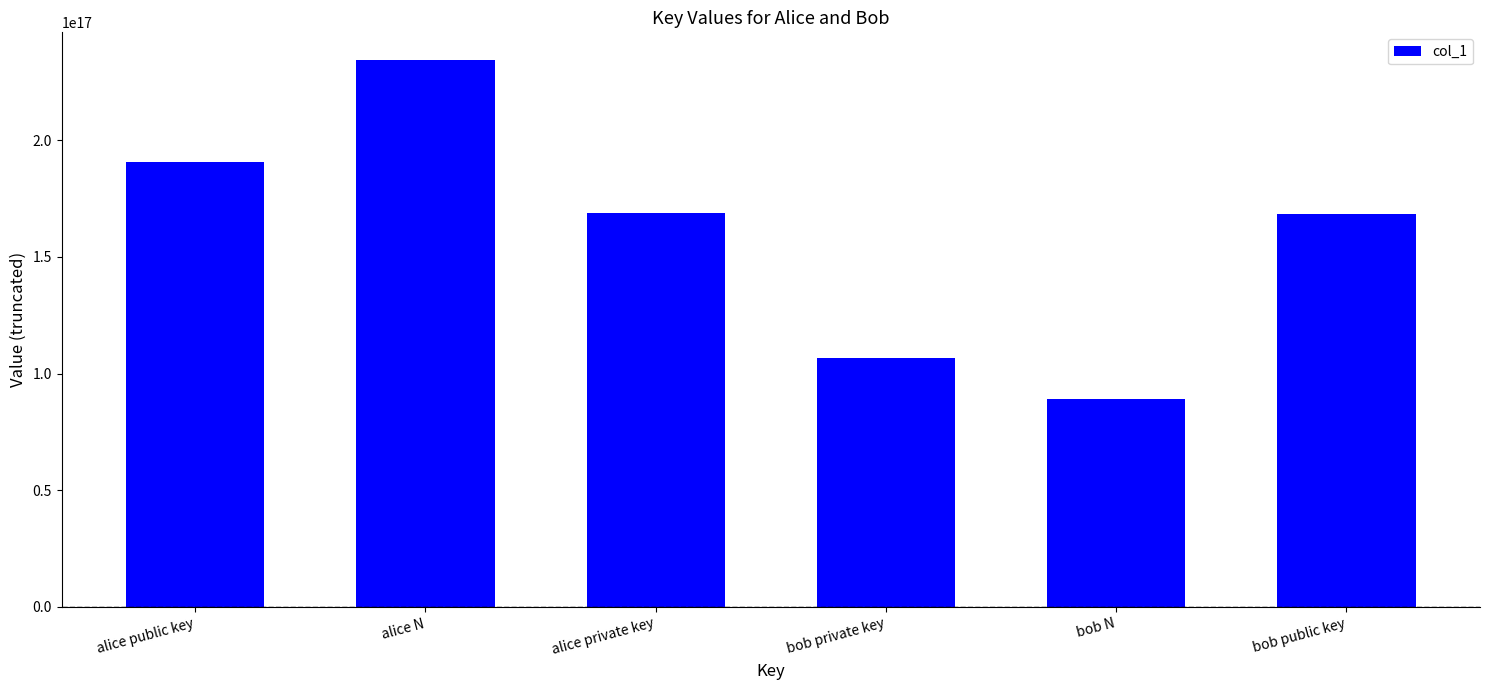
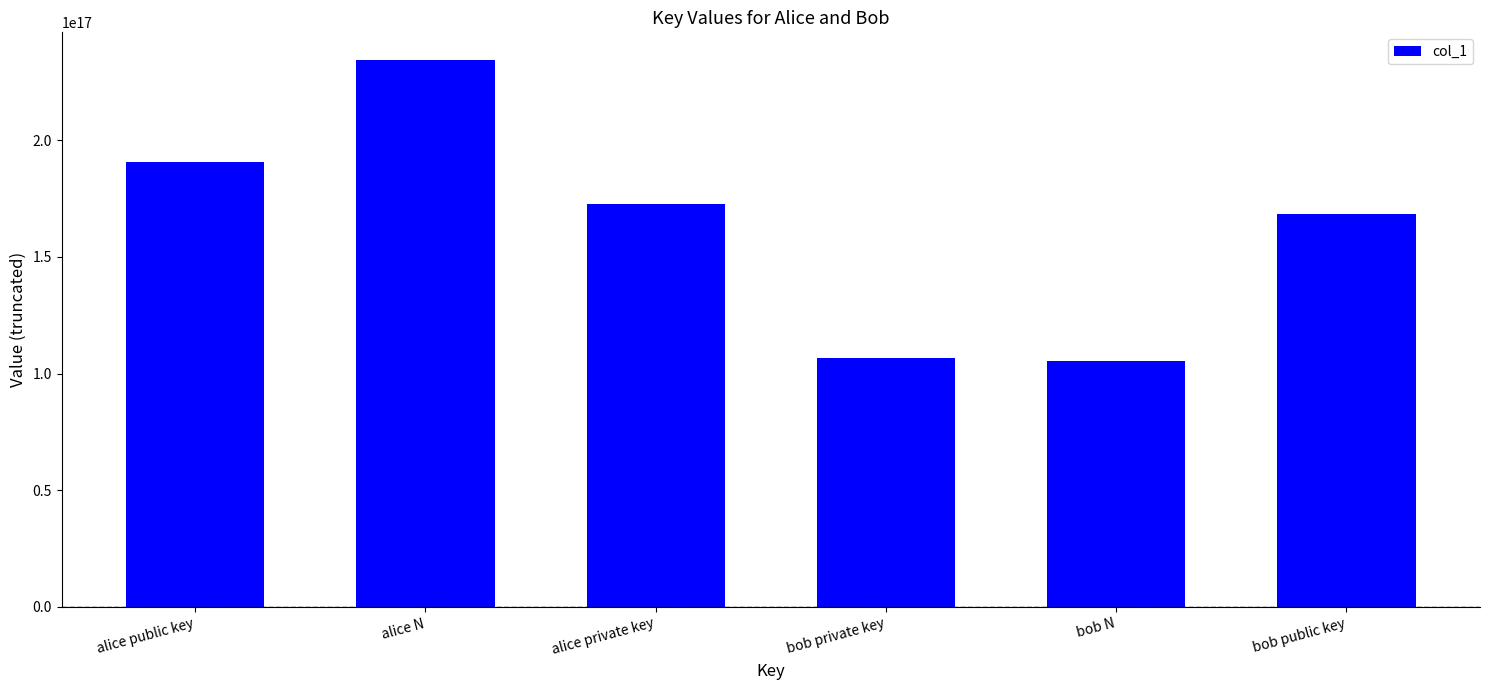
alice private key: 169000000000000000 -> 172000000000000000
bob N: 89000000000000000 -> 105000000000000000
